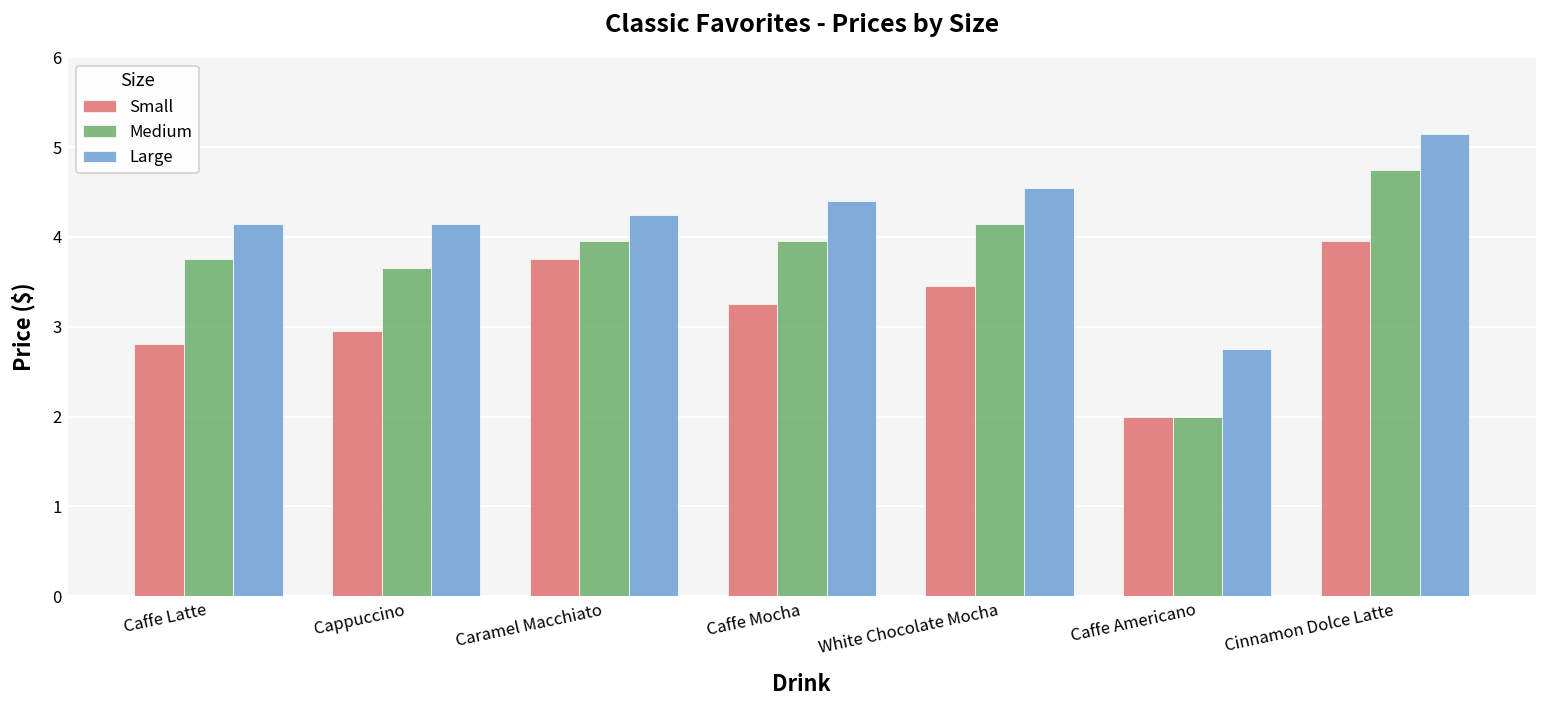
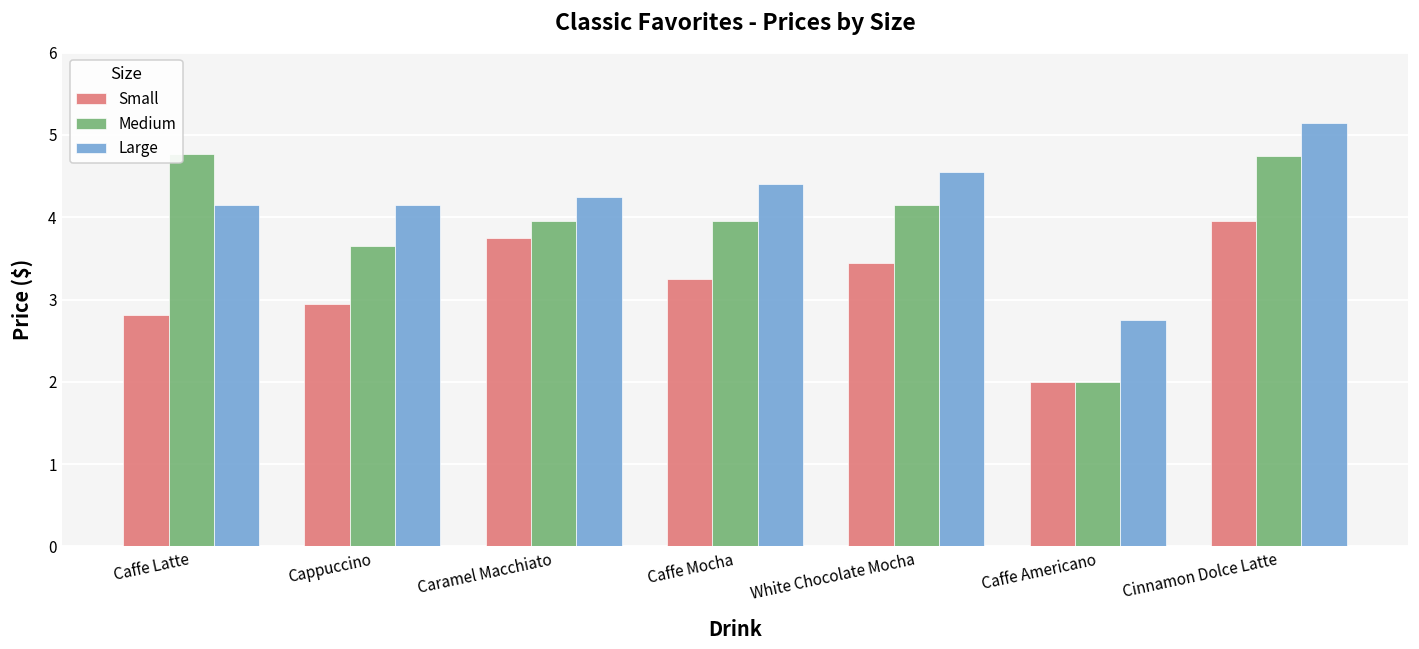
Medium, Caffe Latte: 3.8 -> 4.8
